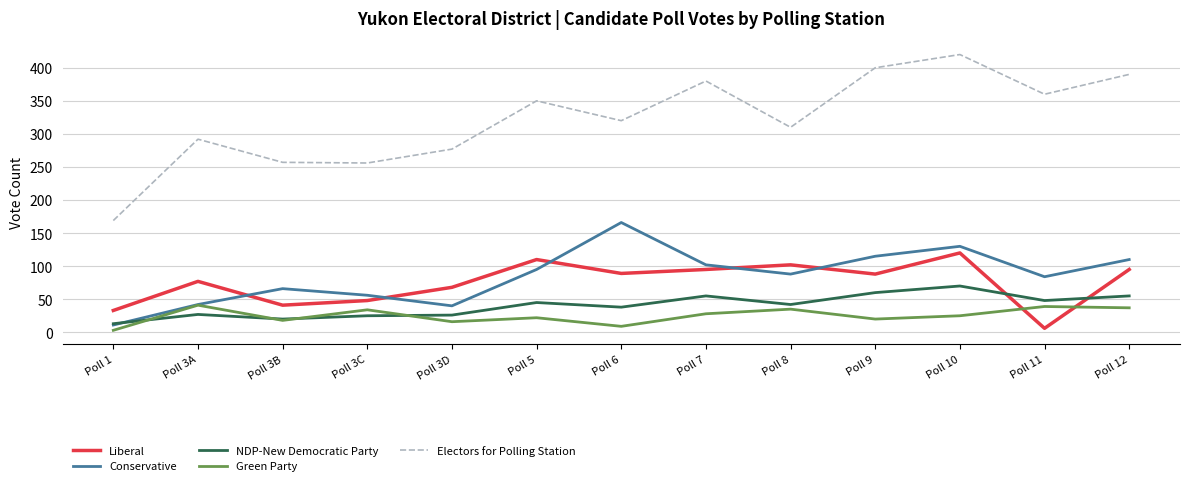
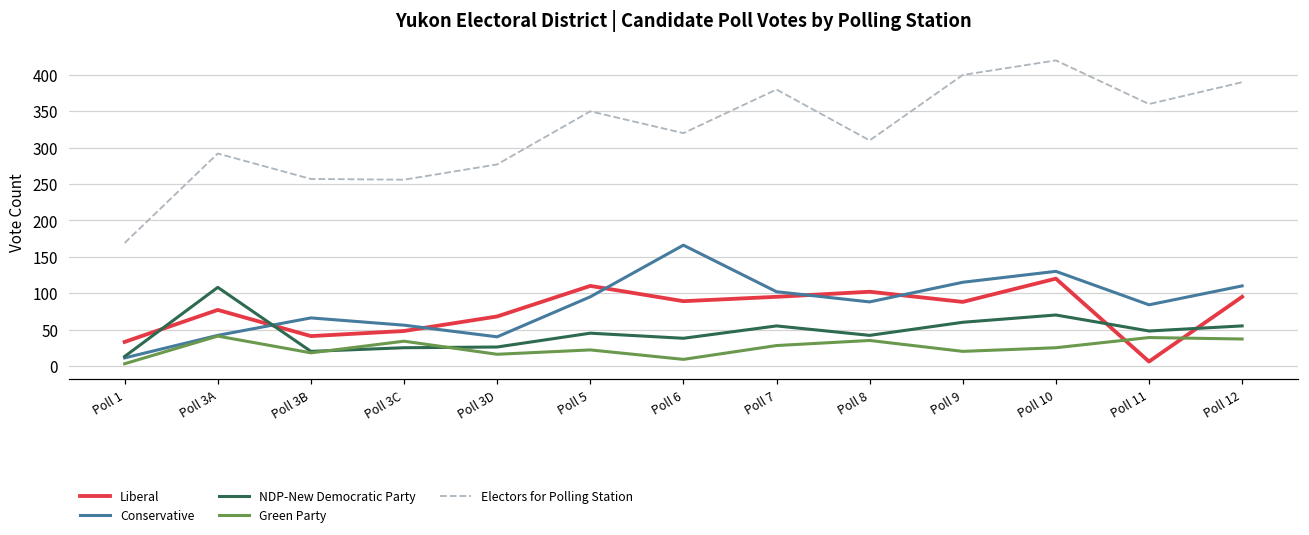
NDP-New Democratic Party, Poll 3A: 30 -> 110
